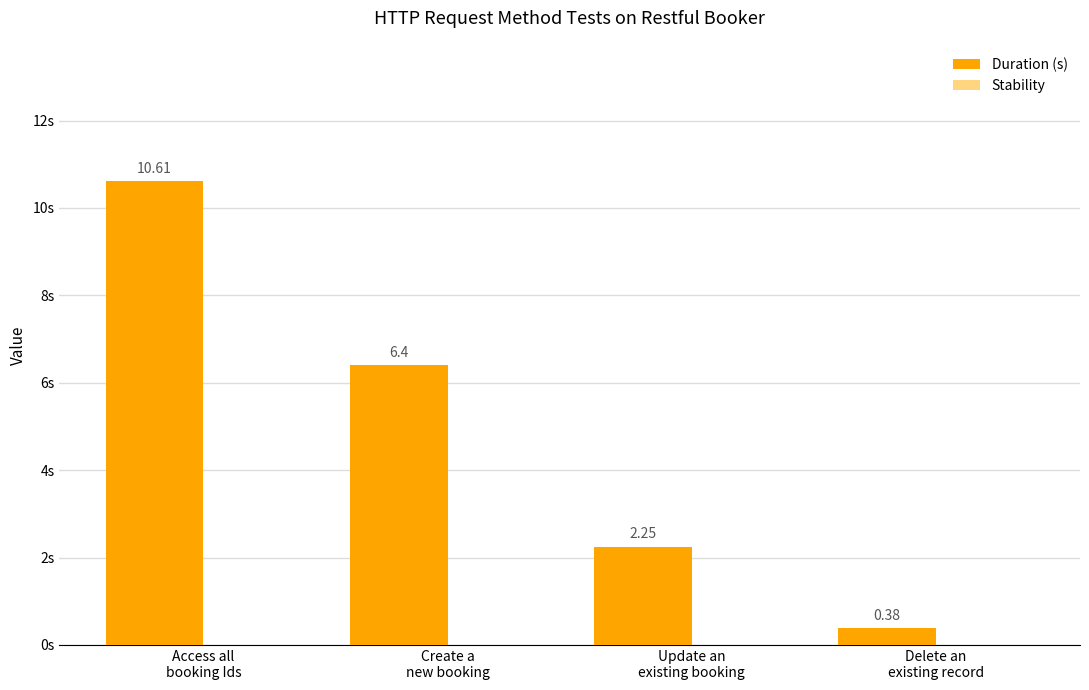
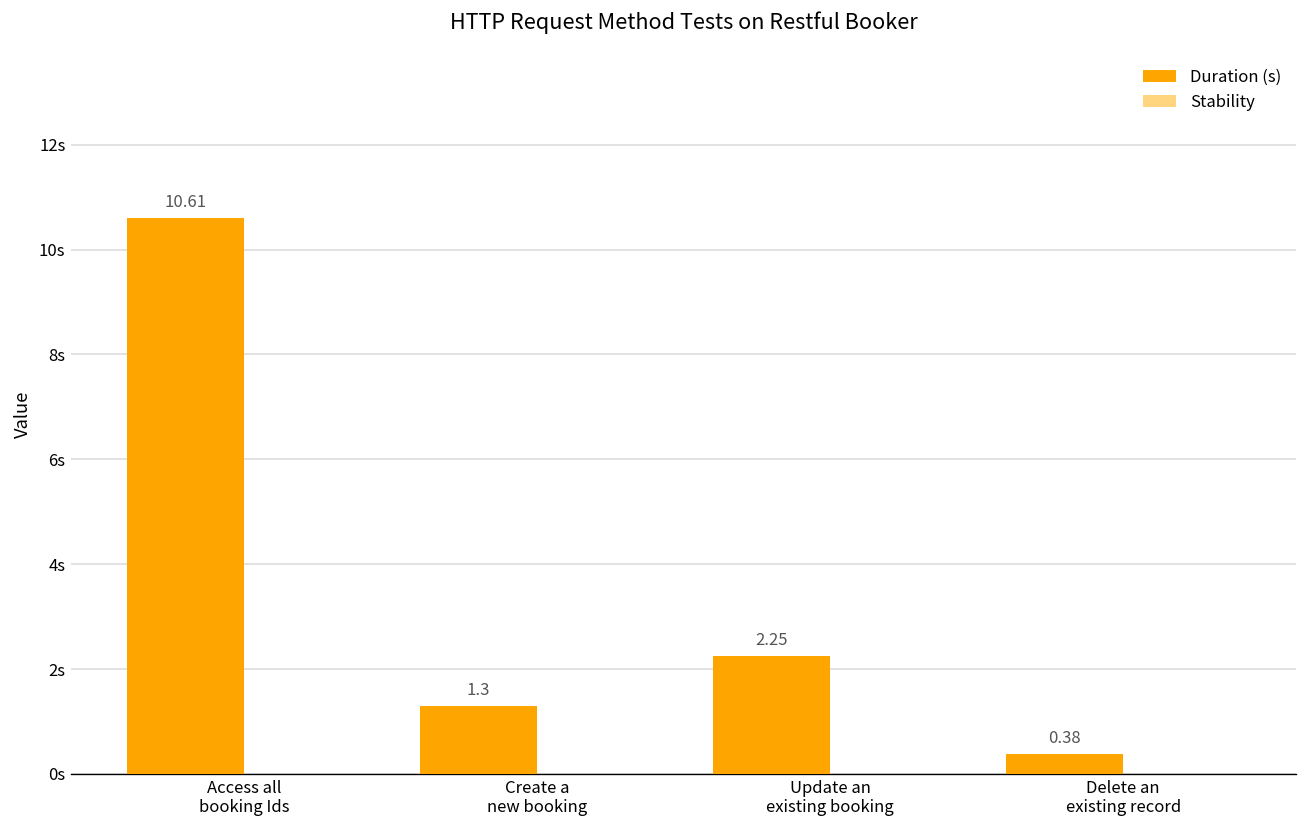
Duration (s), Create a new booking: 6.4 -> 1.3
